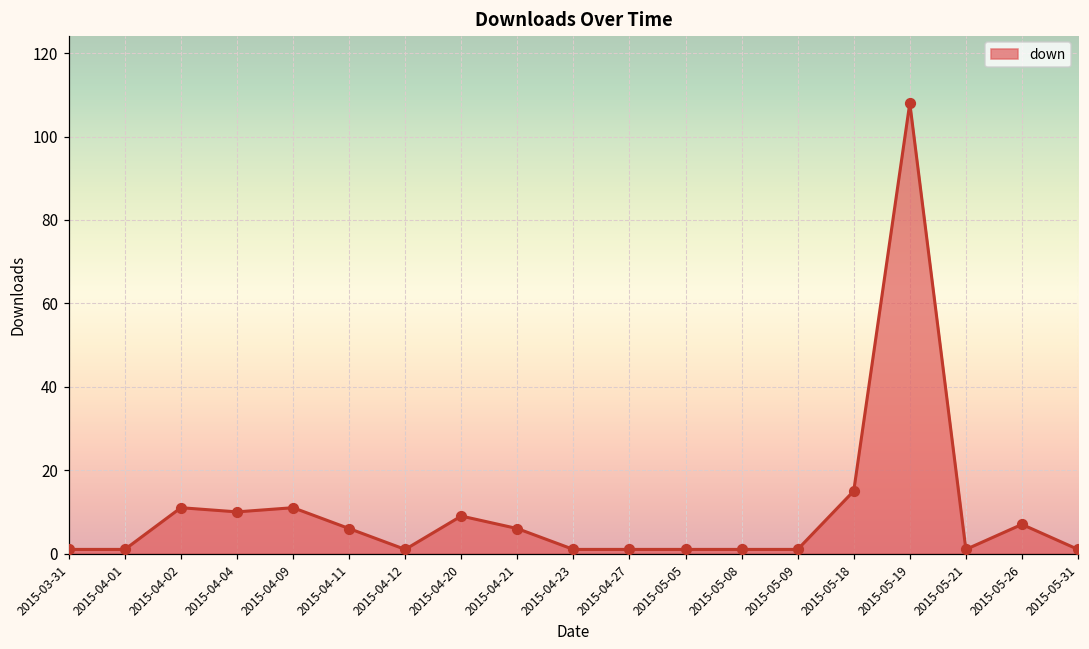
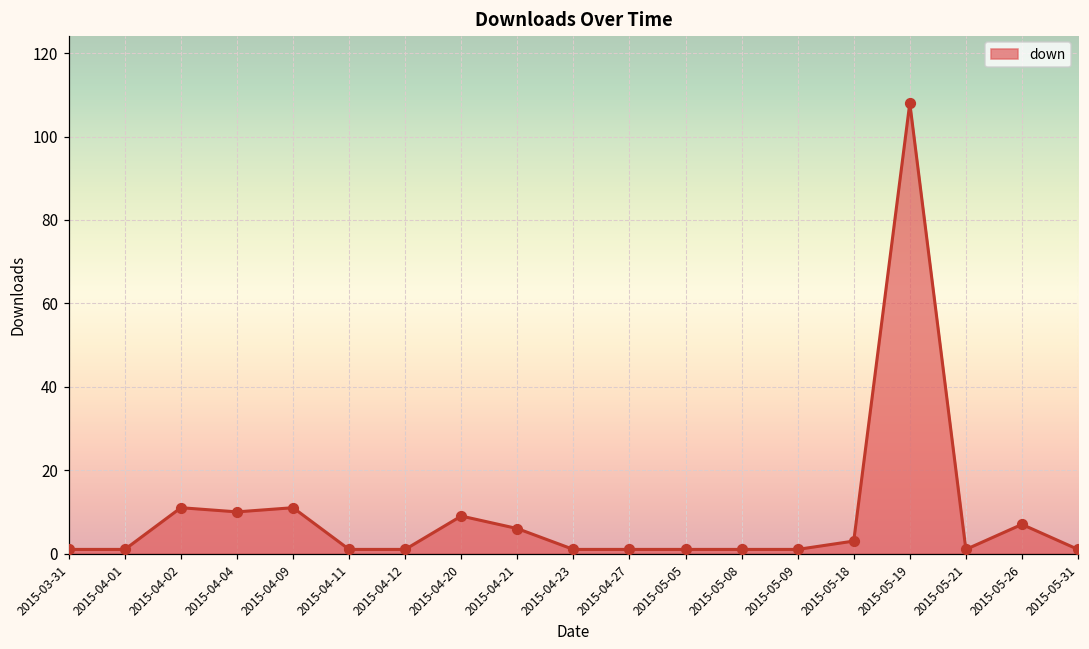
2015-04-11: 6 -> 1
2015-05-18: 15 -> 3
